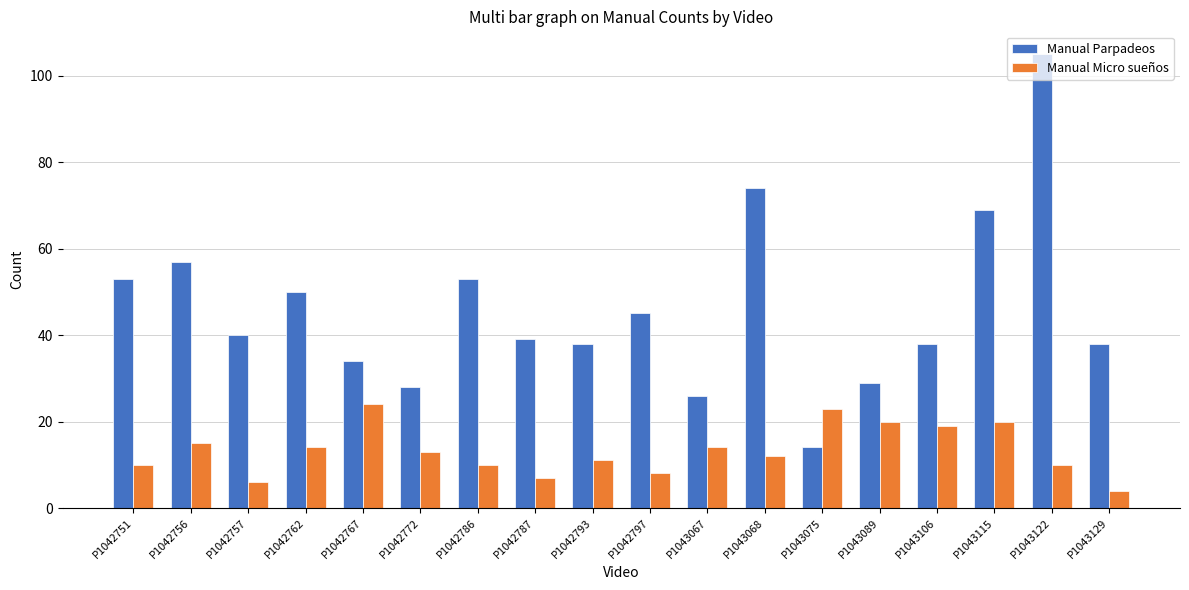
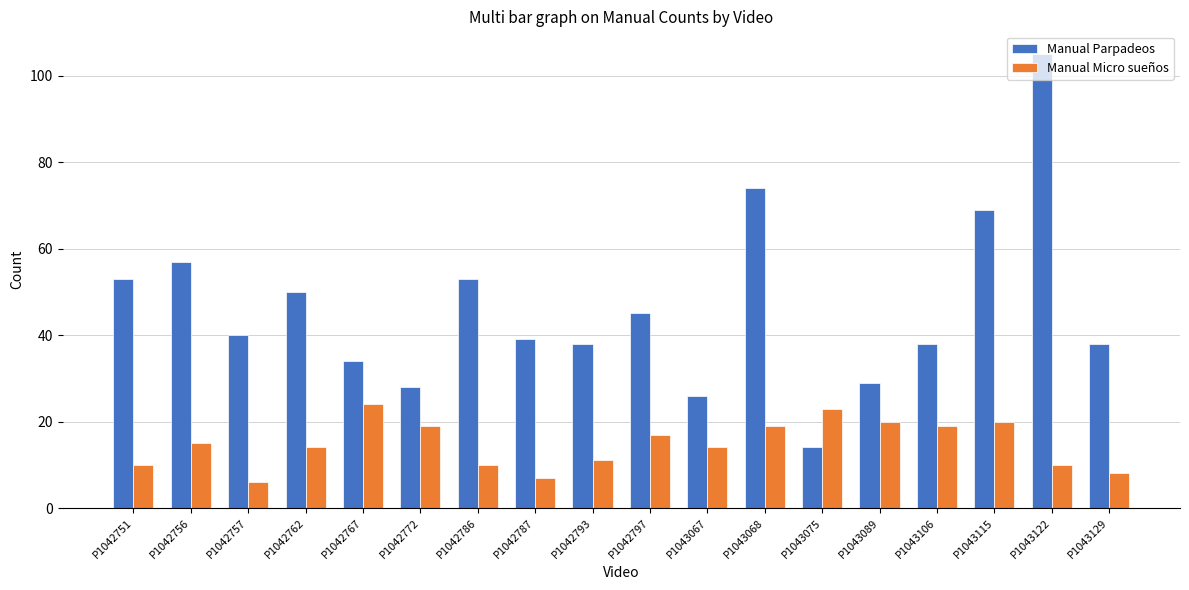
Manual Micro sueños, P1042772: 13 -> 19
Manual Micro sueños, P1042797: 8 -> 17
Manual Micro sueños, P1043068: 12 -> 19
Manual Micro sueños, P1043129: 4 -> 8
